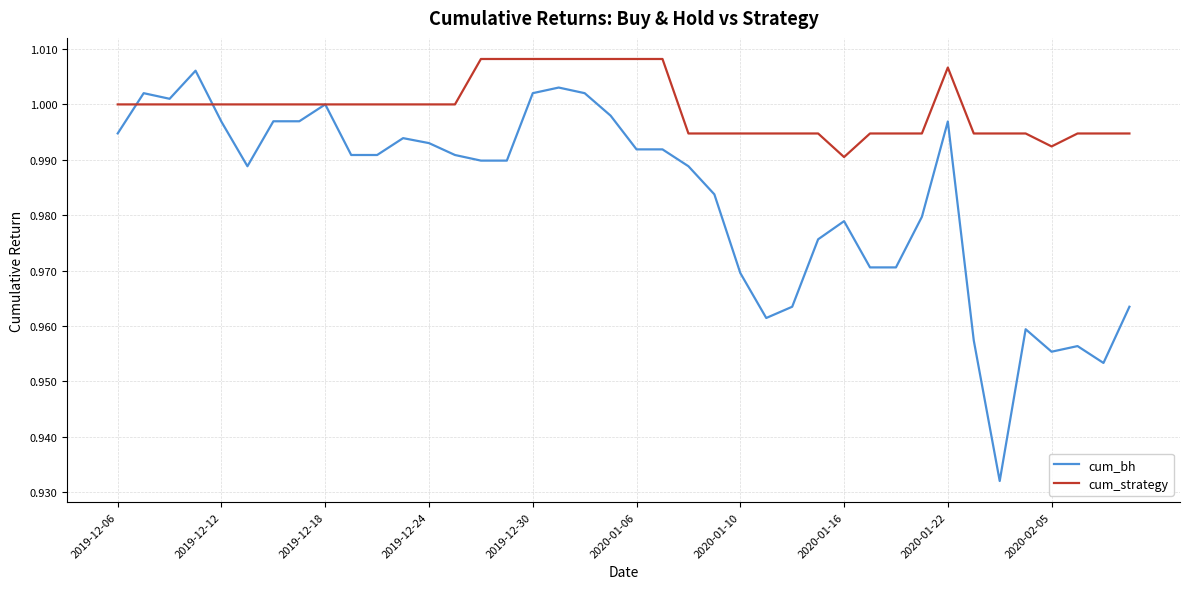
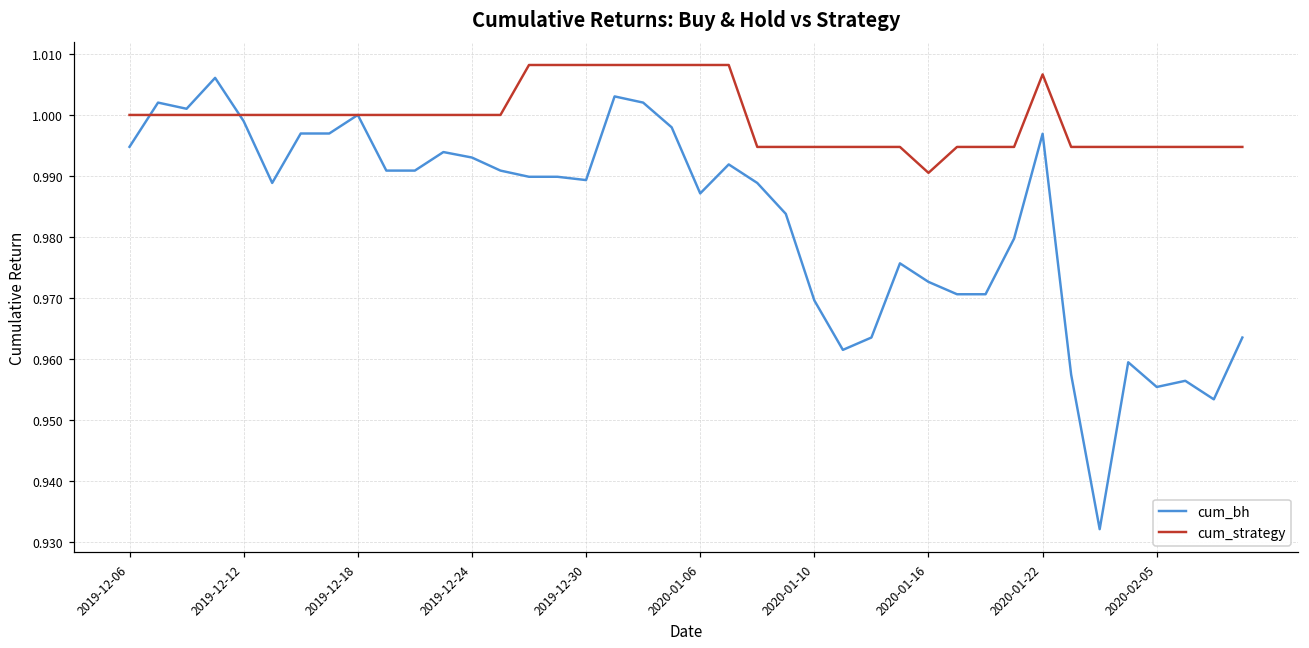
cum_bh, 2019-12-12: 0.997 -> 0.999
cum_bh, 2019-12-30: 1.002 -> 0.989
cum_bh, 2020-01-06: 0.992 -> 0.987
cum_bh, 2020-01-16: 0.979 -> 0.973
cum_strategy, 2020-02-05: 0.992 -> 0.995
